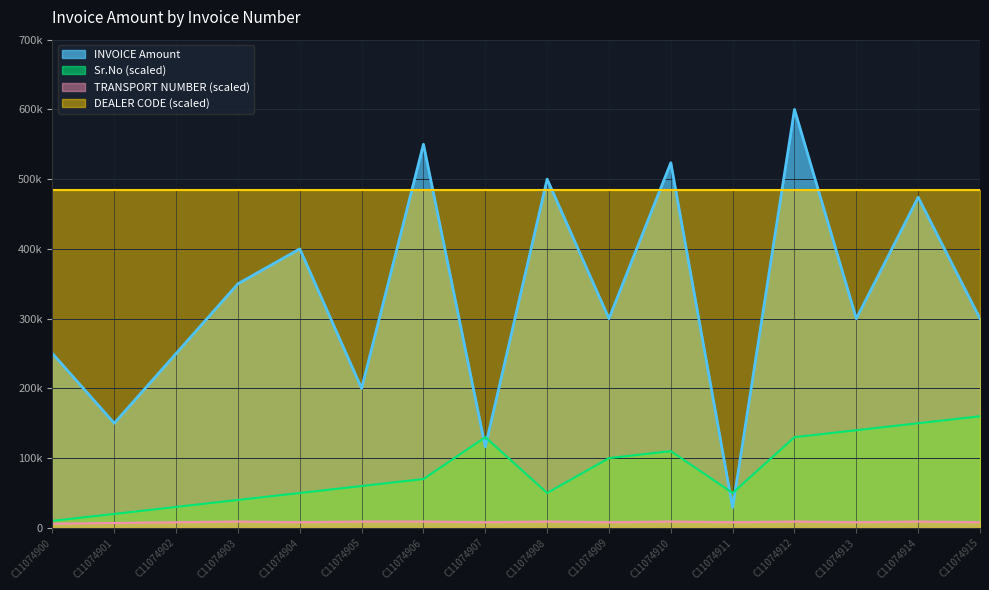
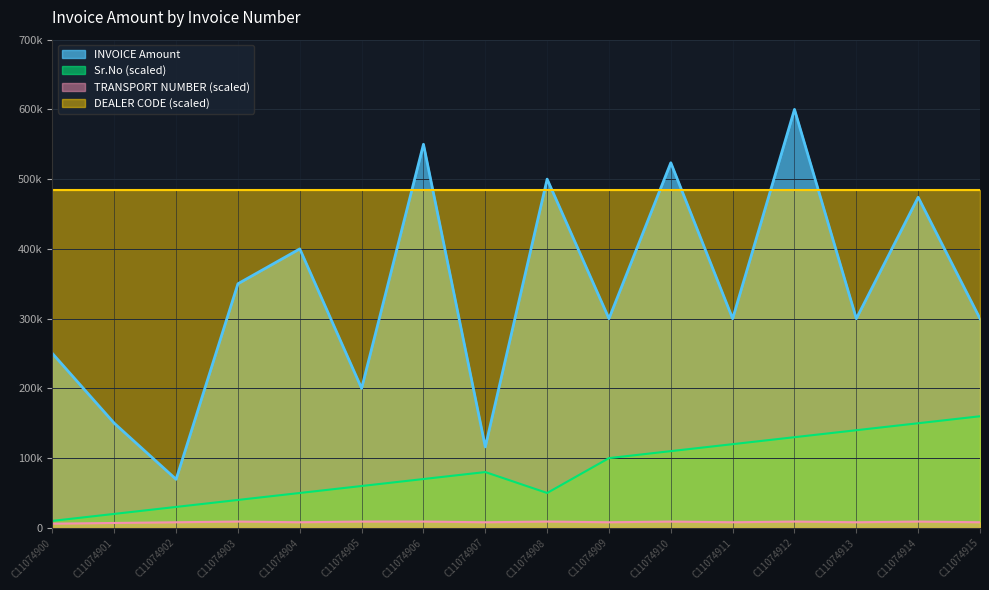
INVOICE Amount, C11074902: 250000 -> 70000
Sr.No (scaled), C11074907: 130000 -> 80000
INVOICE Amount, C11074911: 30000 -> 300000
Sr.No (scaled), C11074911: 50000 -> 120000
